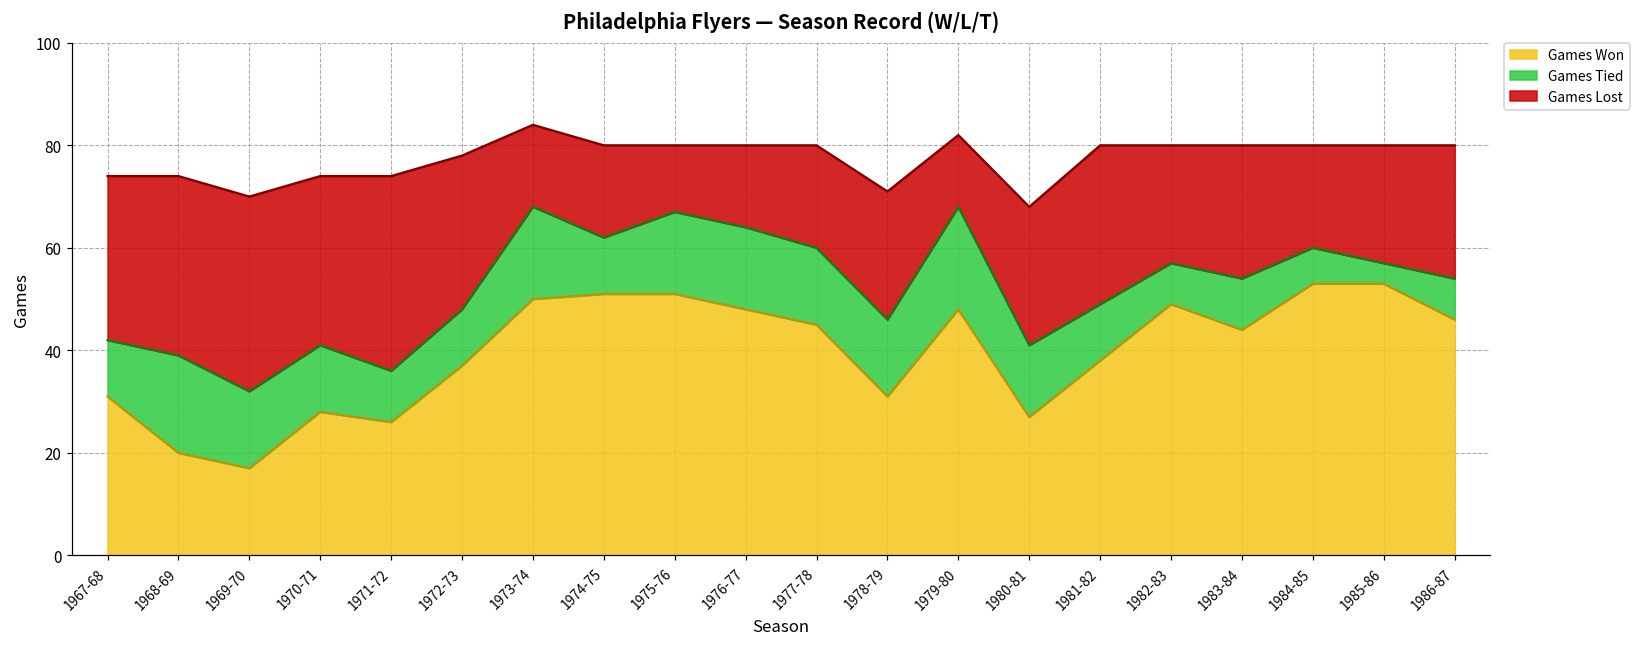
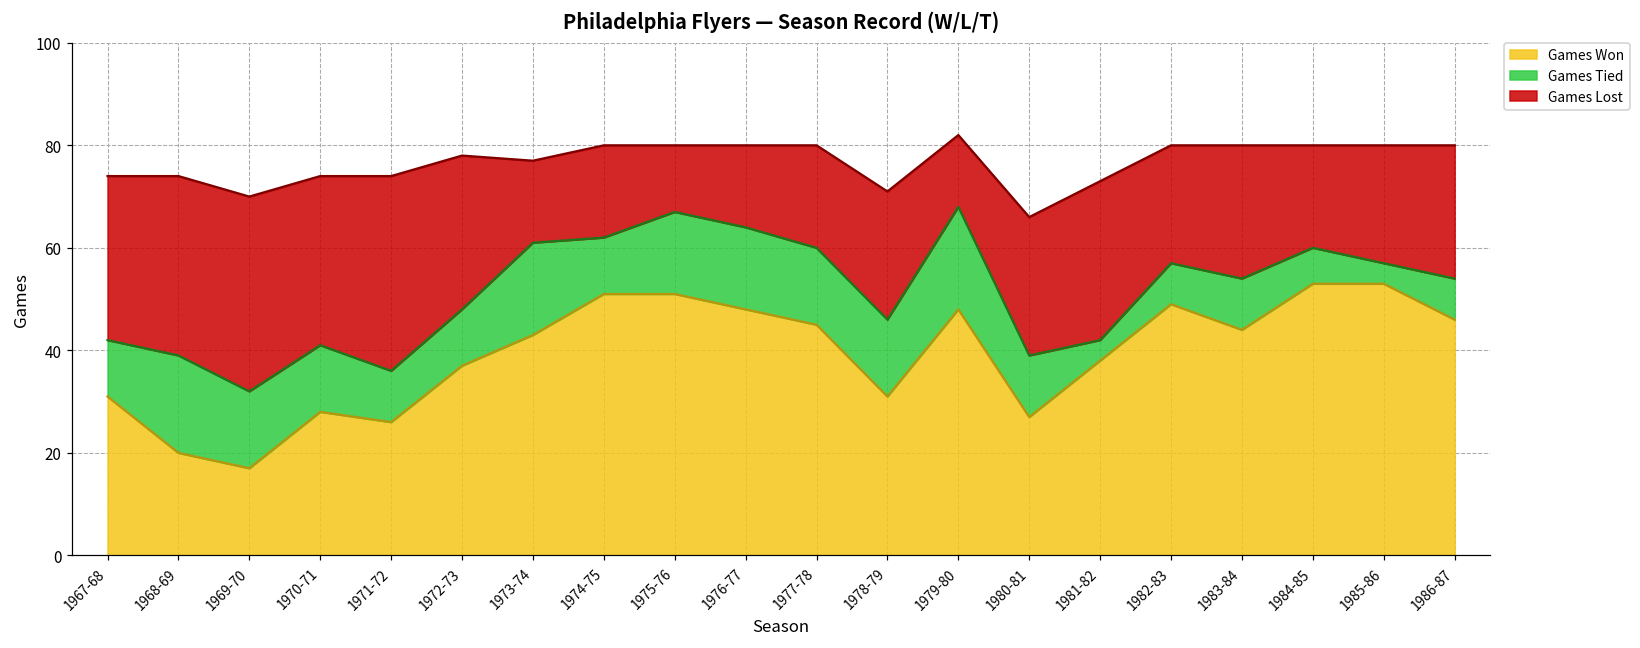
Games Won, 1973-74: 50 -> 43
Games Tied, 1980-81: 14 -> 12
Games Tied, 1981-82: 11 -> 4
